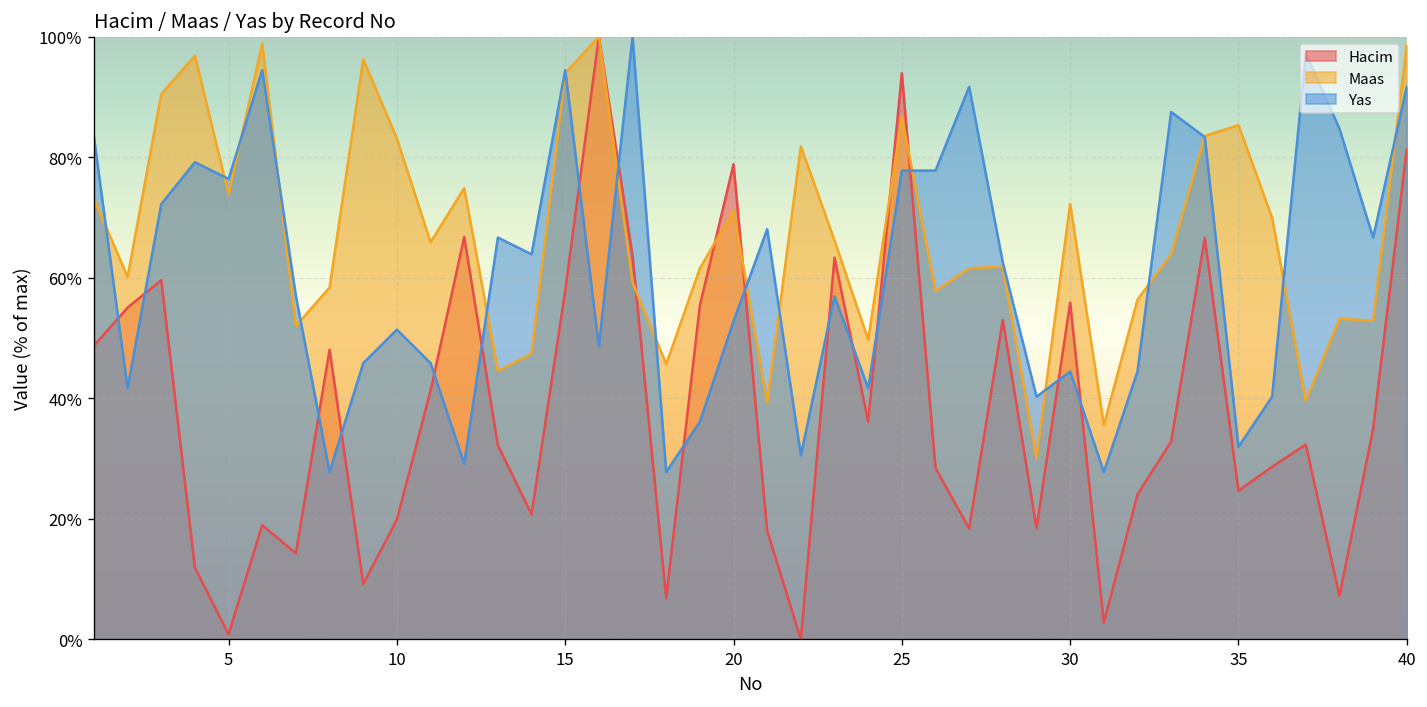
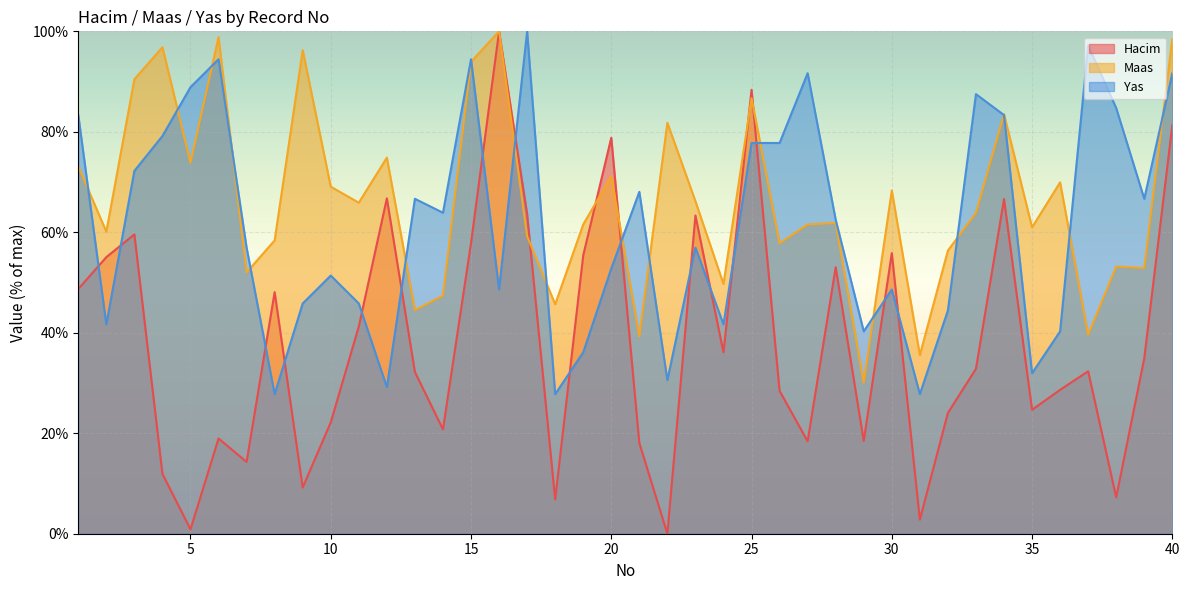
Yas, 5: 76% -> 89%
Hacim, 10: 20% -> 22%
Maas, 10: 83% -> 69%
Hacim, 25: 94% -> 88%
Maas, 30: 72% -> 68%
Yas, 30: 44% -> 49%
Maas, 35: 85% -> 61%
